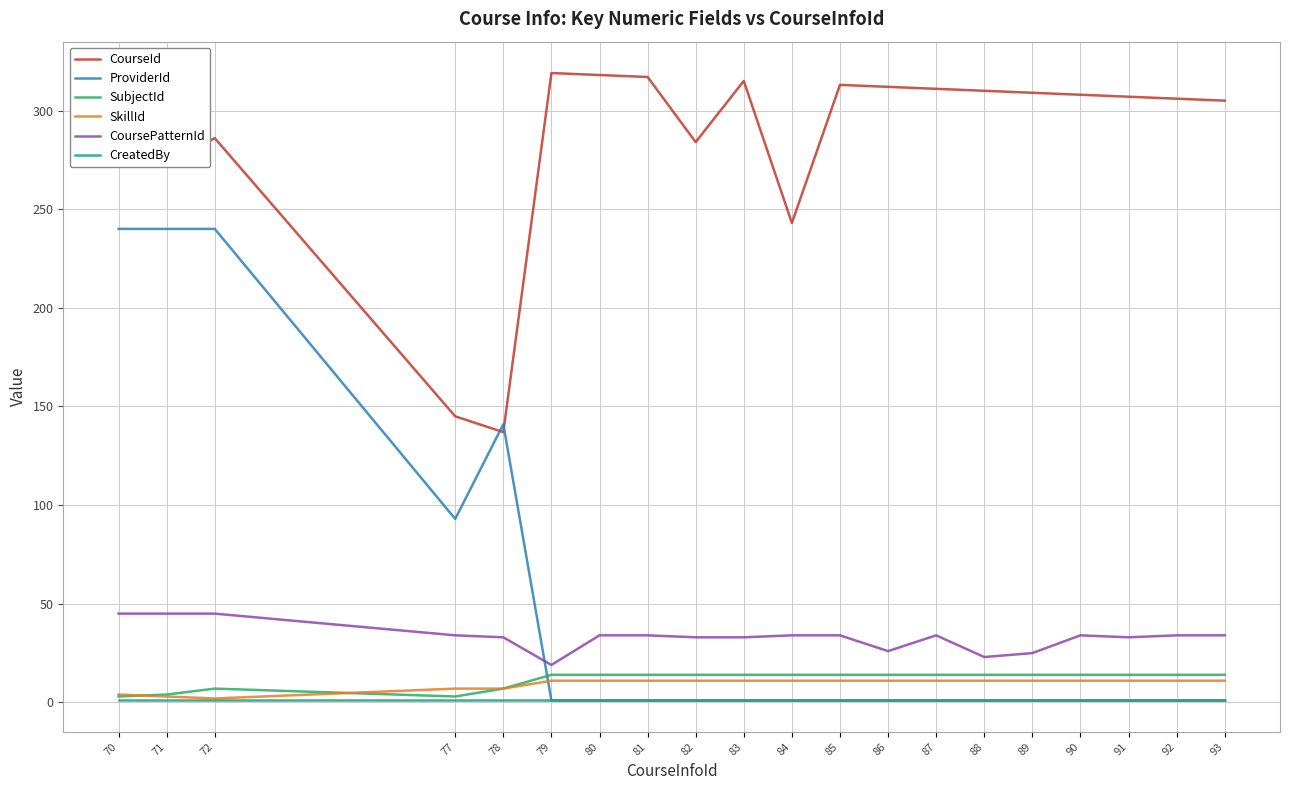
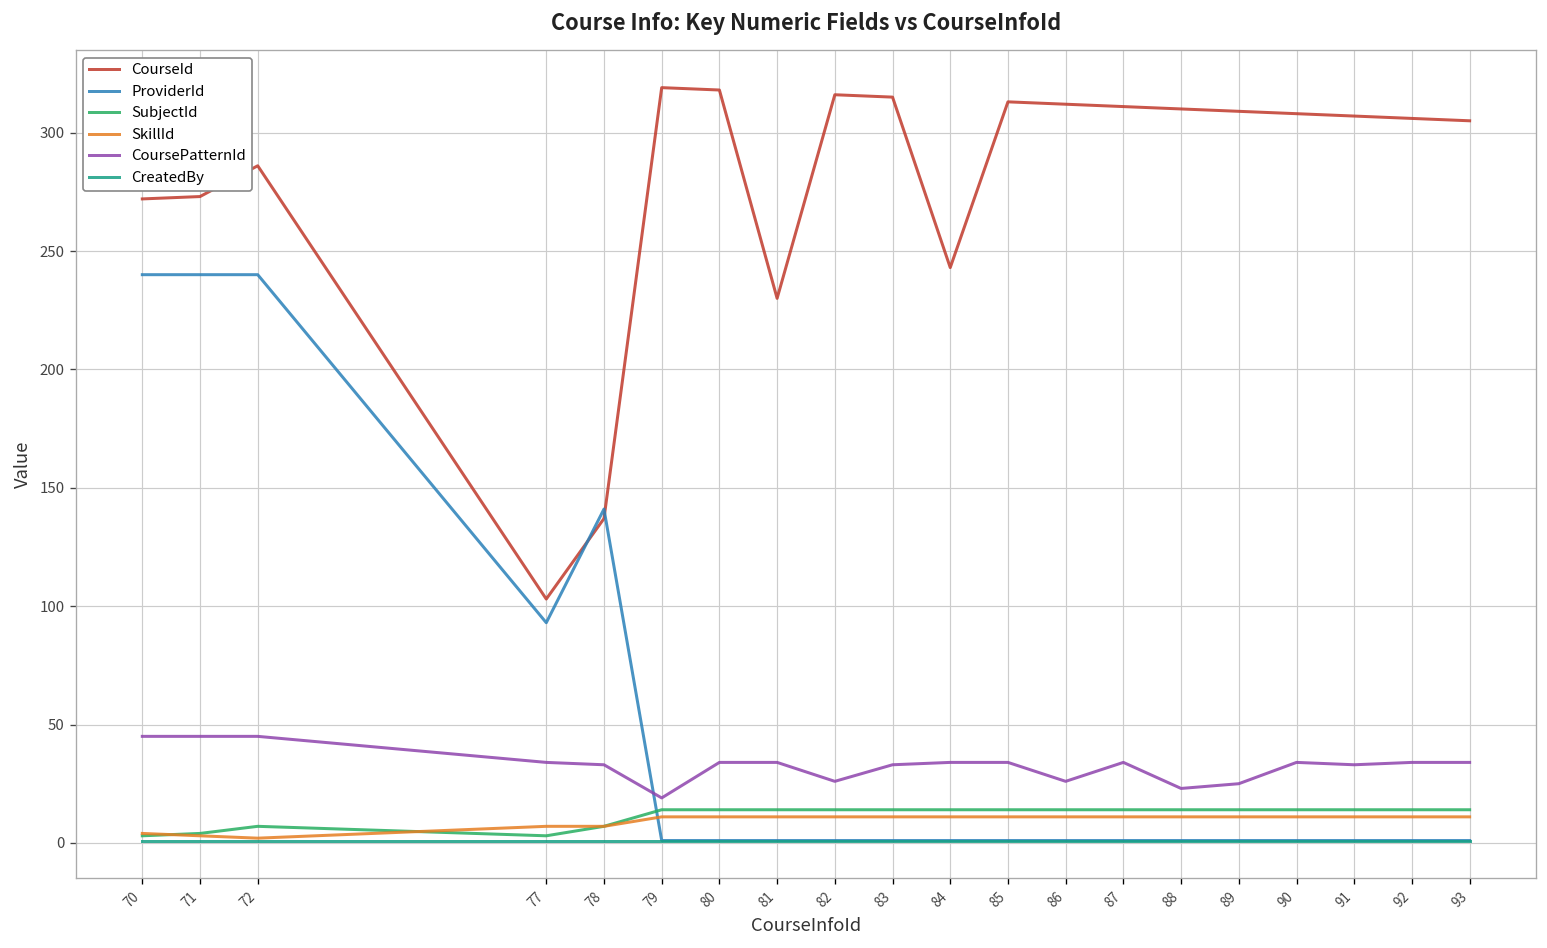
CourseId, 77: 145 -> 103
CourseId, 81: 317 -> 230
CourseId, 82: 284 -> 316
CoursePatternId, 82: 33 -> 26
